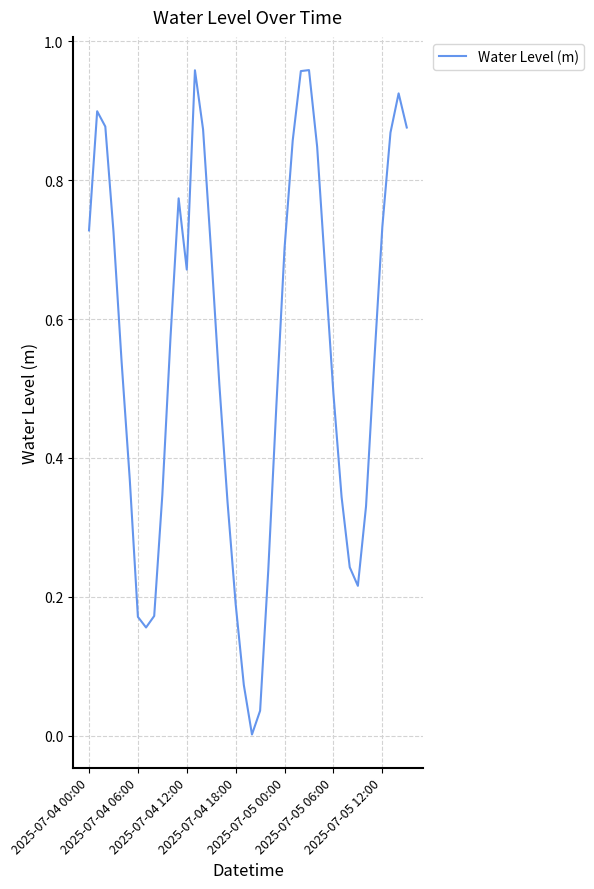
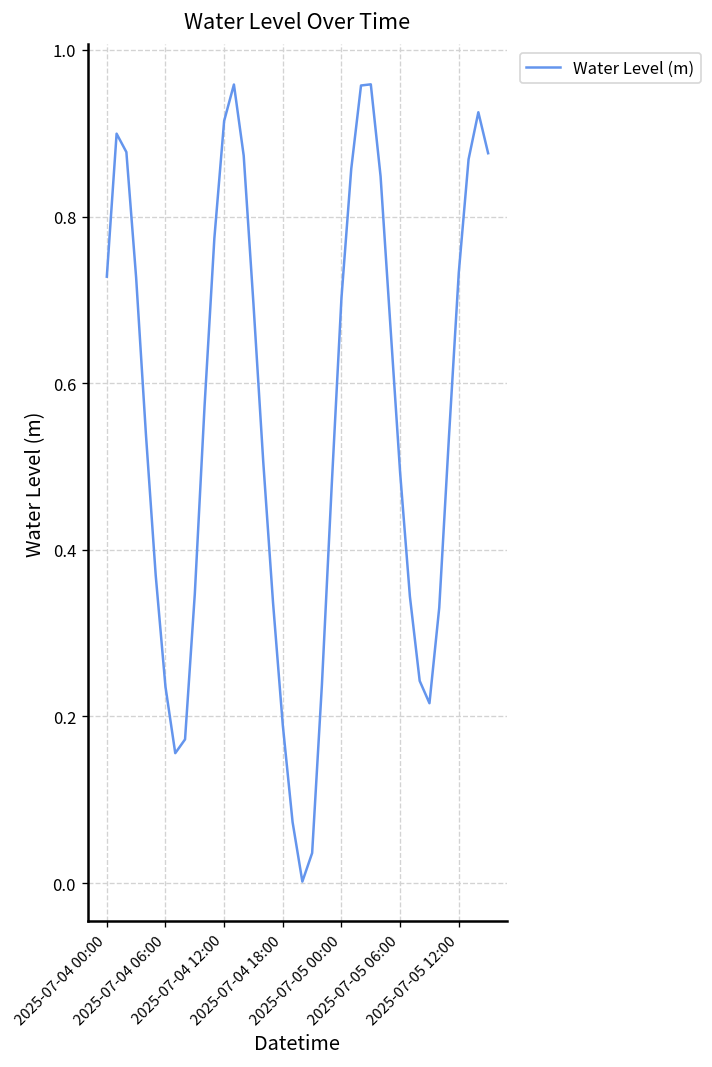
2025-07-04 06:00: 0.17 -> 0.24
2025-07-04 12:00: 0.67 -> 0.91
